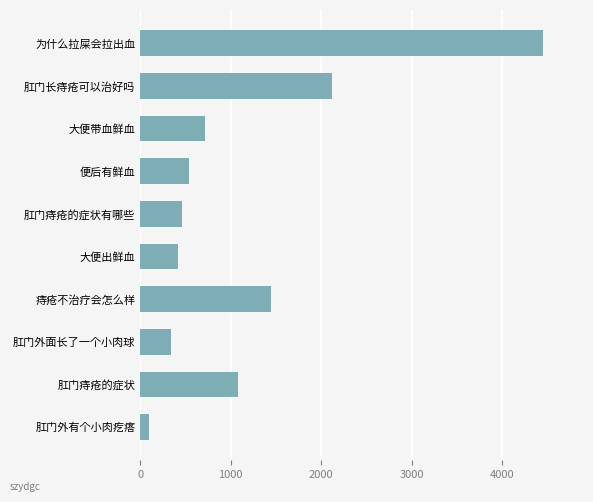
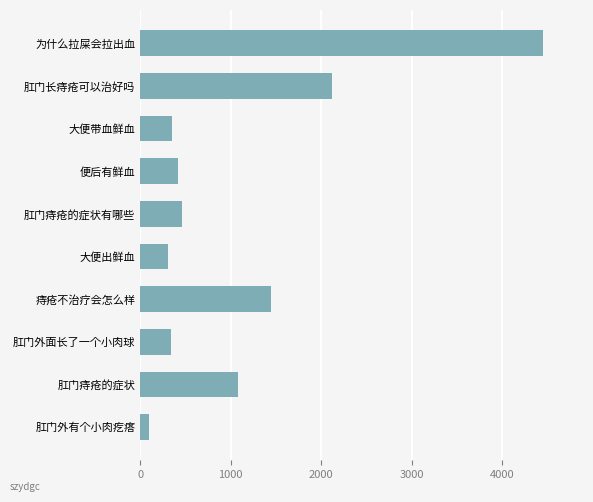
大便带血鲜血: 700 -> 400
便后有鲜血: 500 -> 400
大便出鲜血: 400 -> 300
